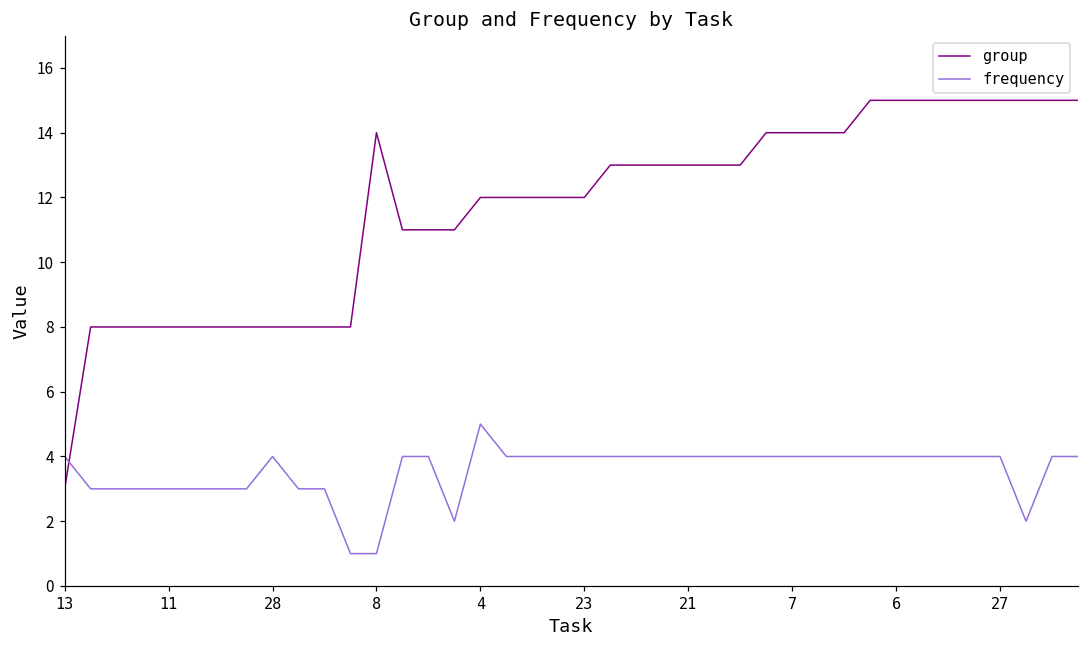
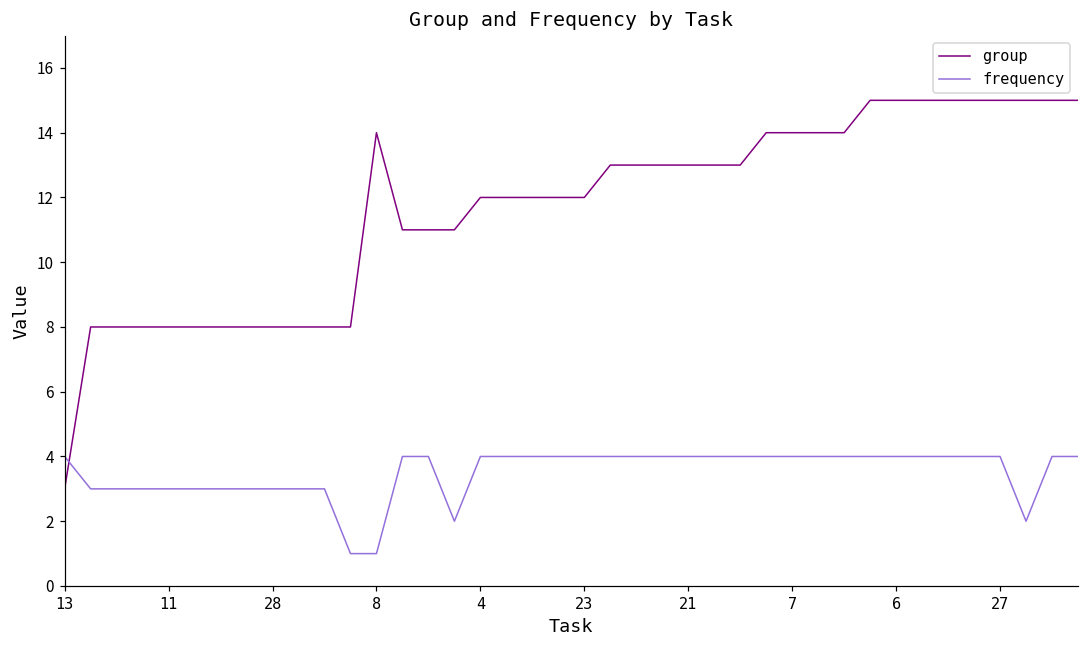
frequency, 28: 4 -> 3
frequency, 4: 5 -> 4
